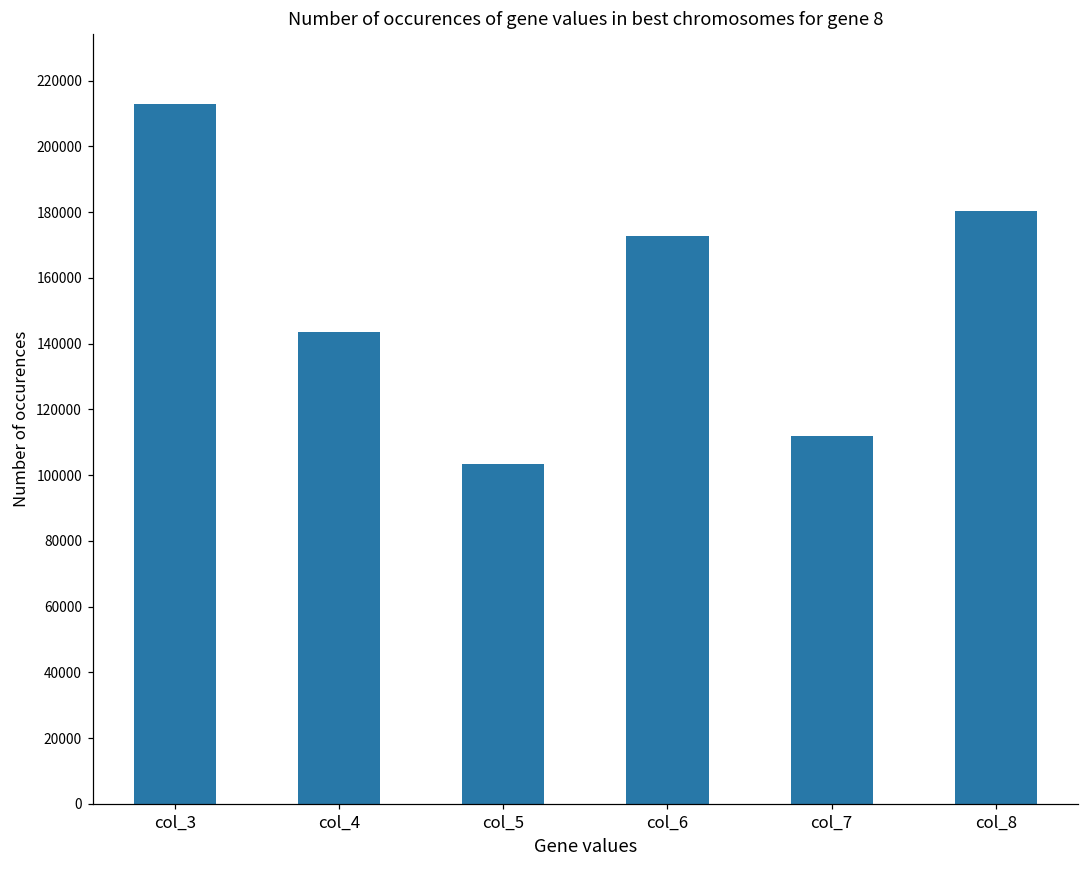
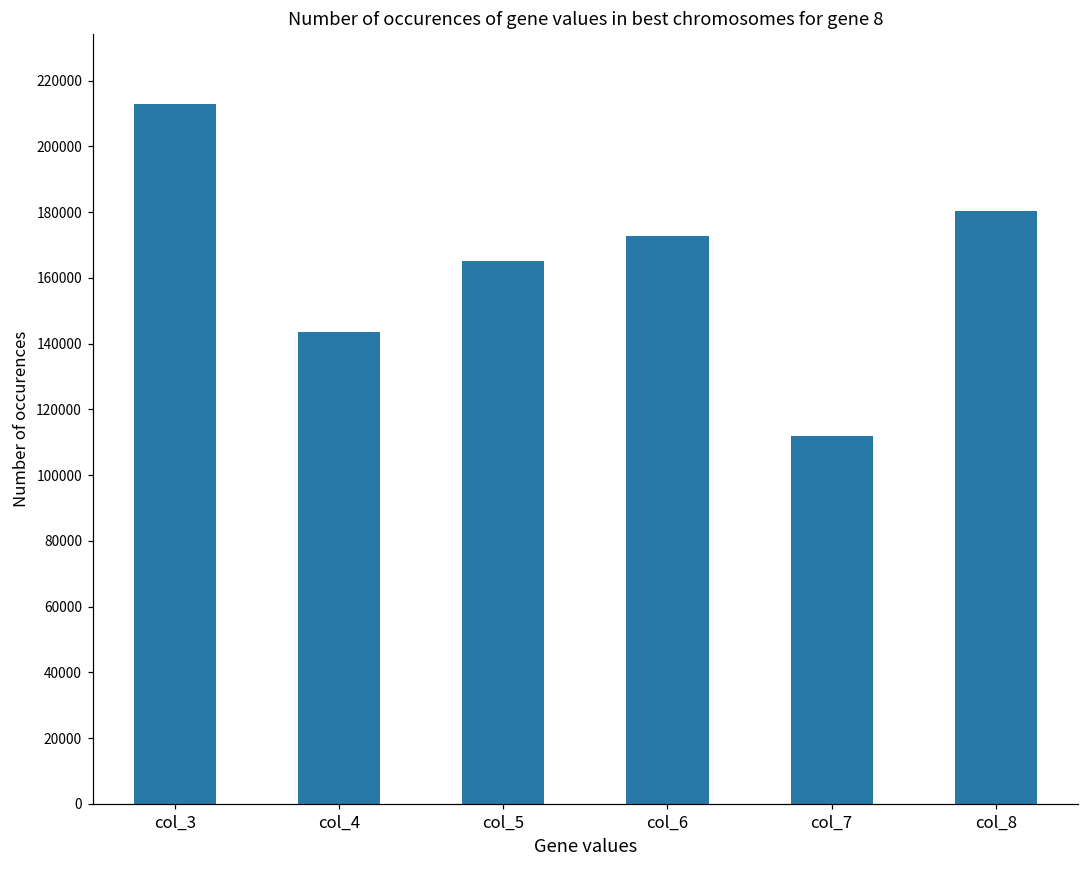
col_5: 103000 -> 165000
